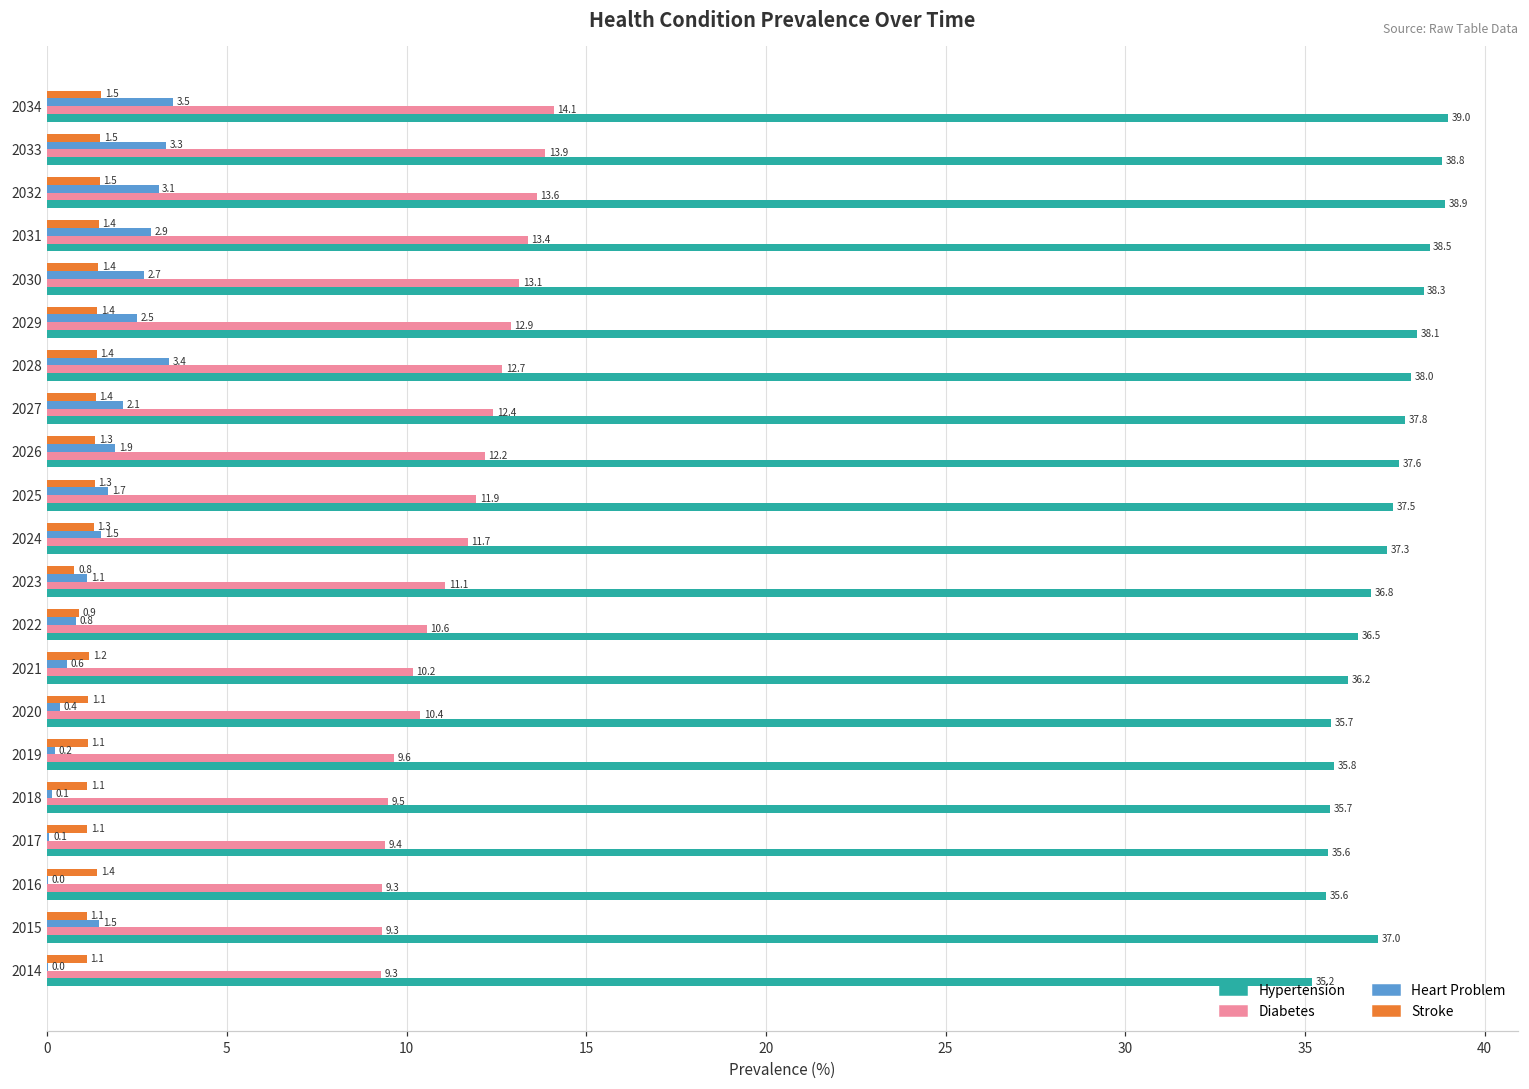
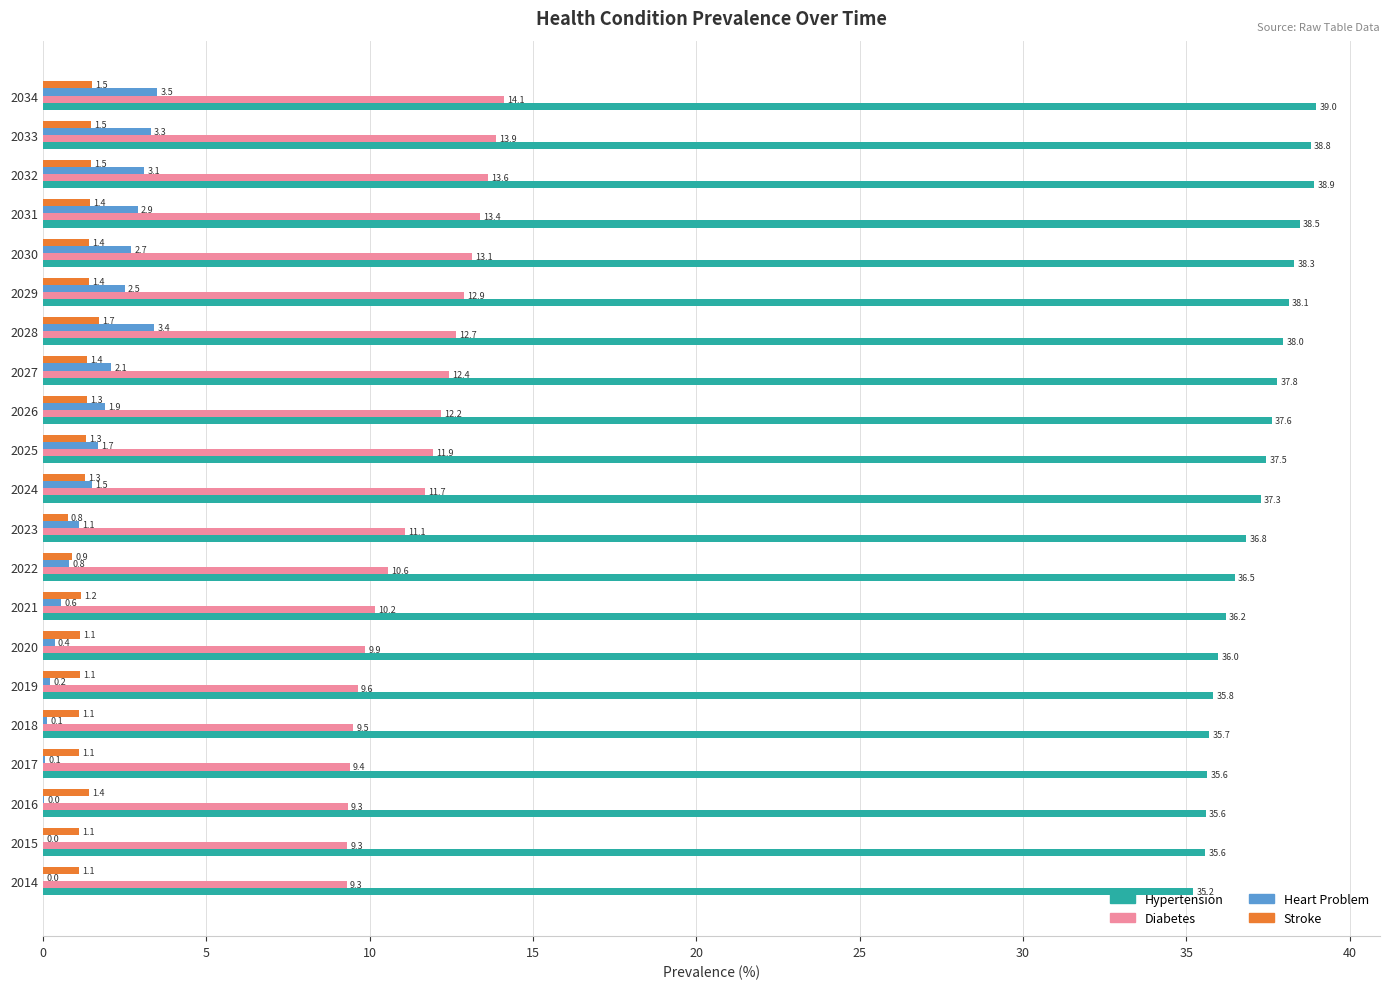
Stroke, 2028: 1.4 -> 1.7
Diabetes, 2020: 10.4 -> 9.9
Hypertension, 2020: 35.7 -> 36.0
Heart Problem, 2015: 1.5 -> 0.0
Hypertension, 2015: 37.0 -> 35.6
